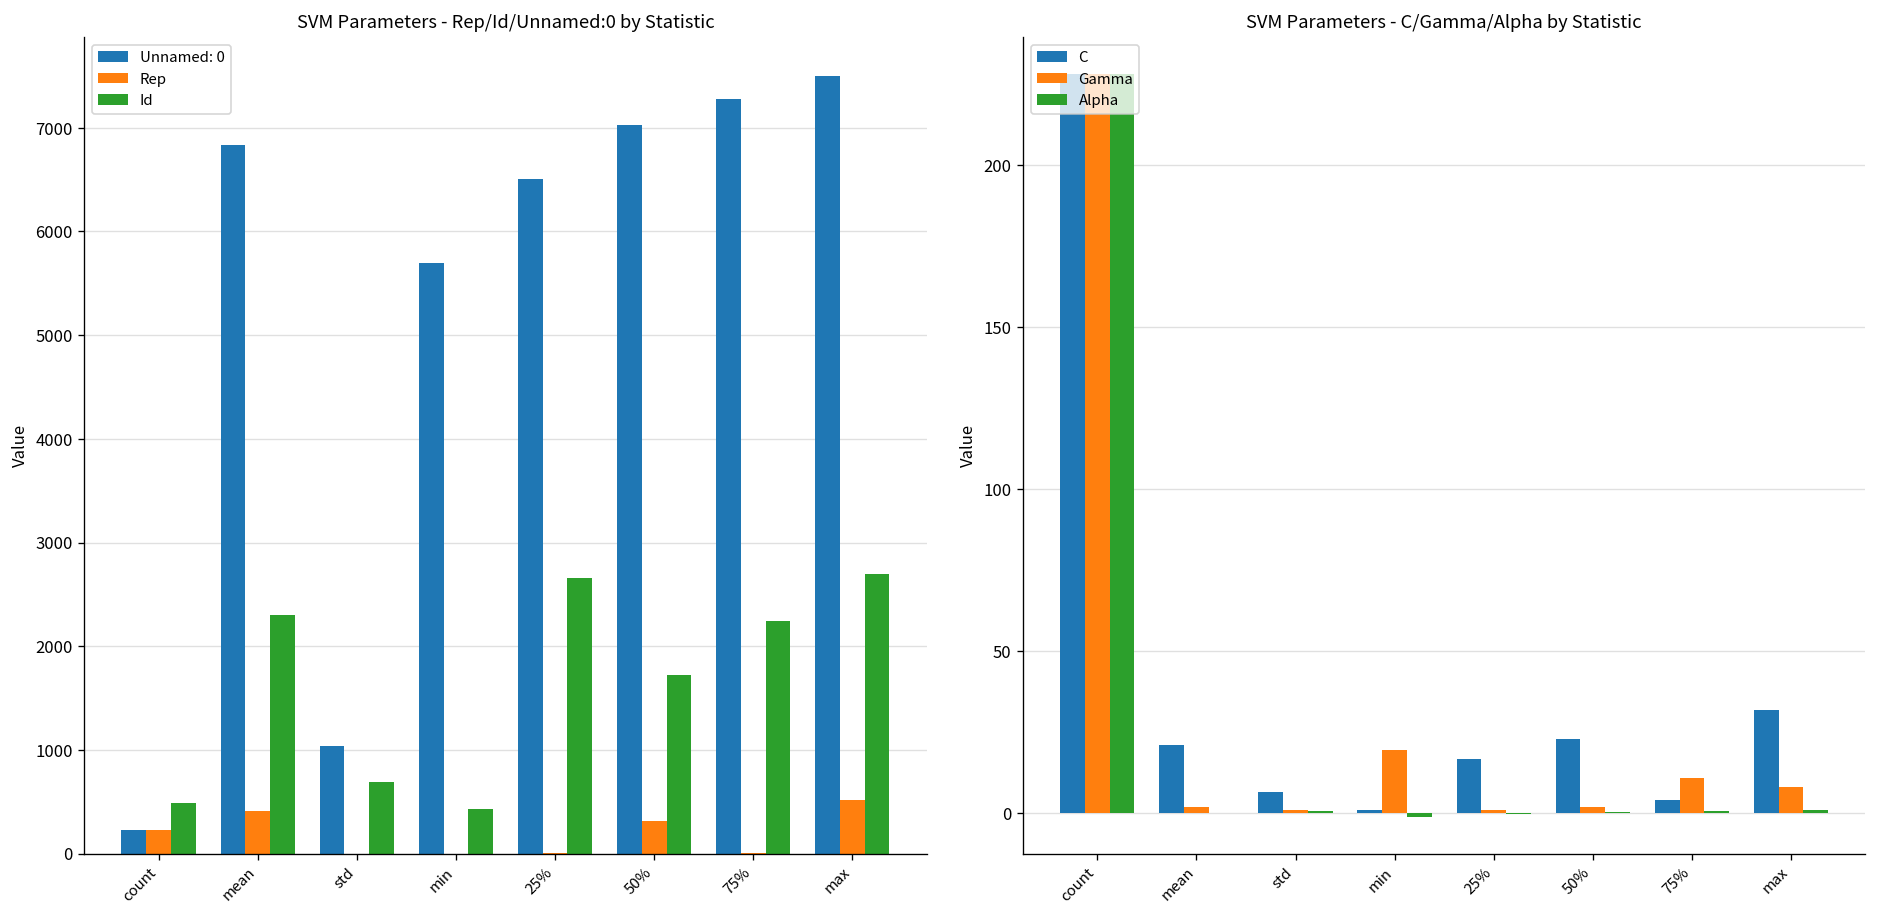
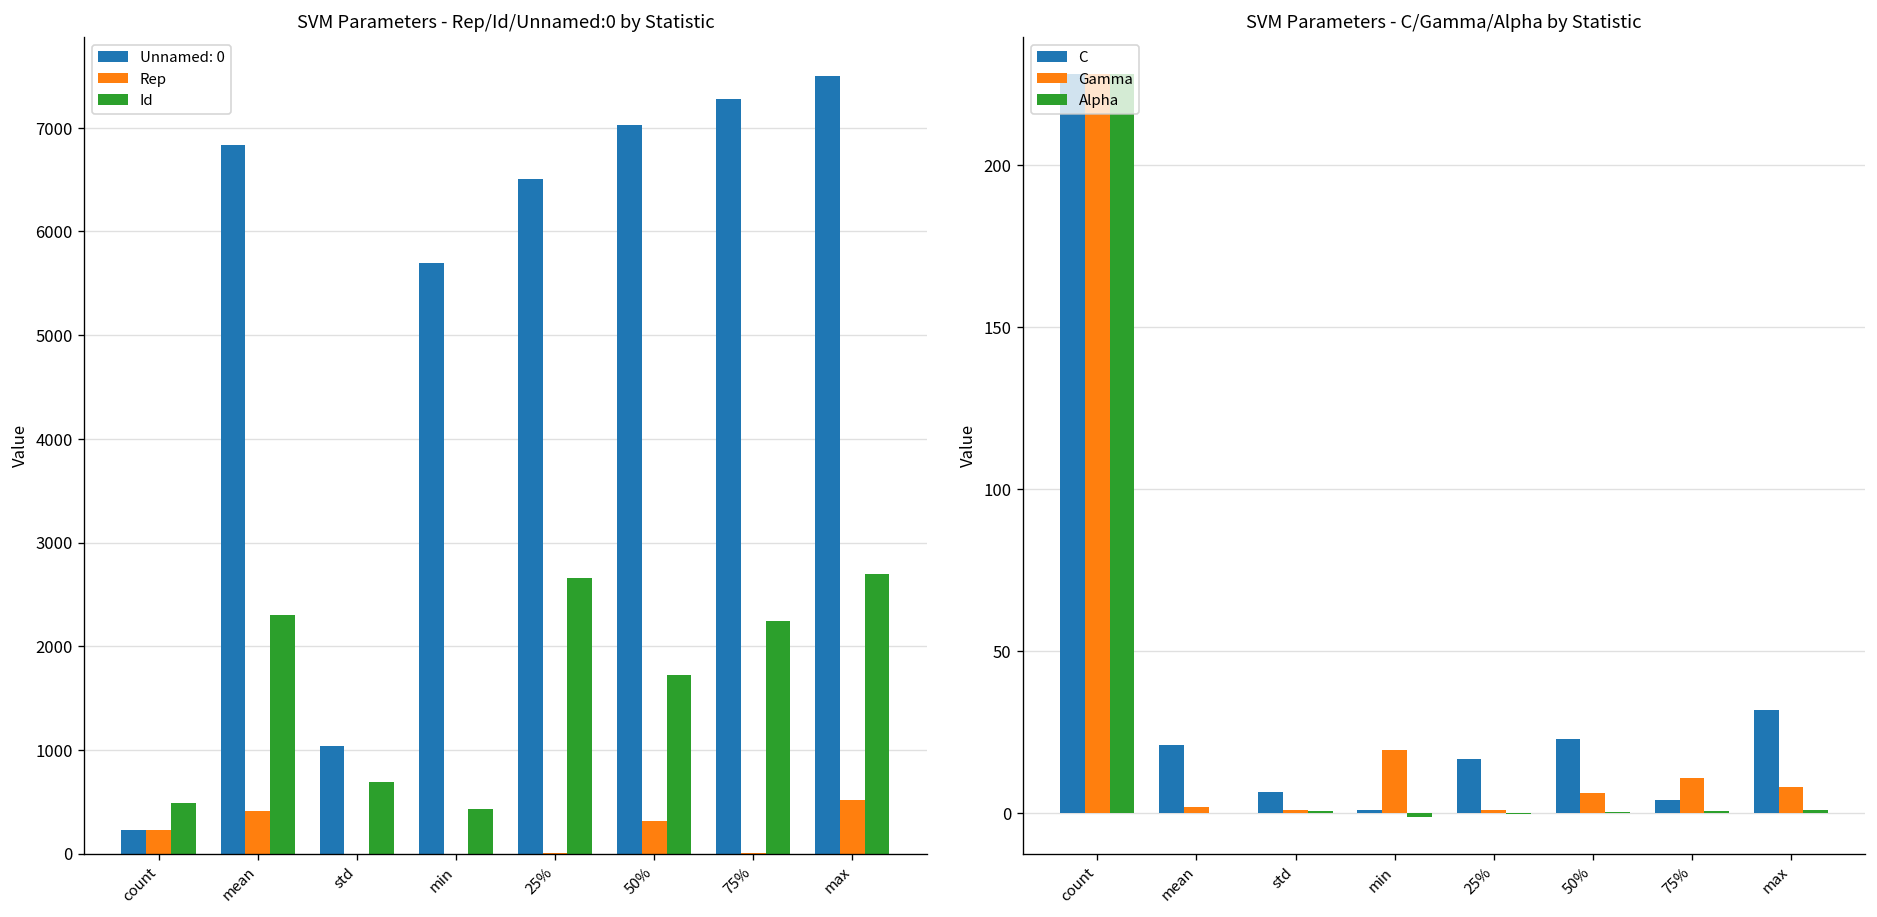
SVM Parameters - C/Gamma/Alpha by Statistic, Gamma, 50%: 2 -> 6
